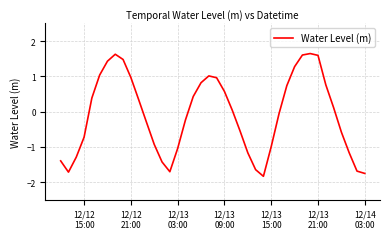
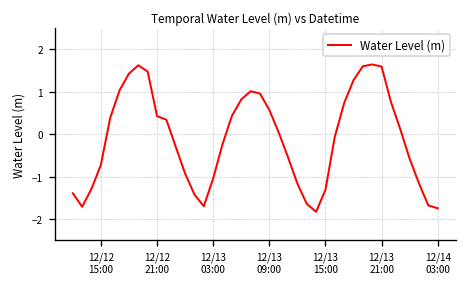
12/12 21:00: 1.0 -> 0.4
12/13 15:00: -1.0 -> -1.3
